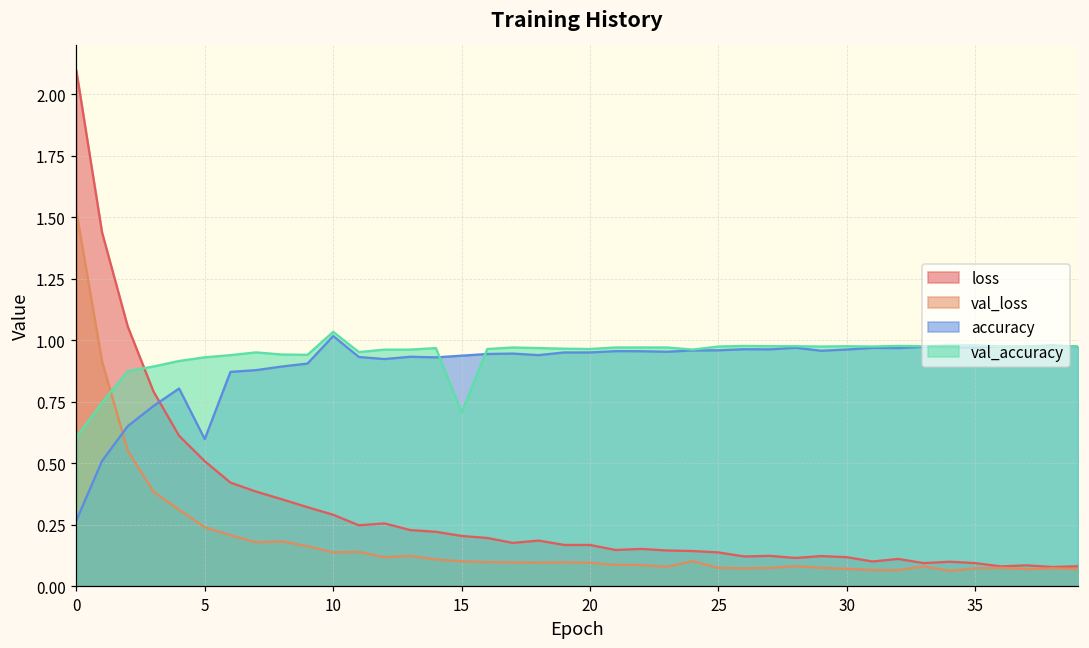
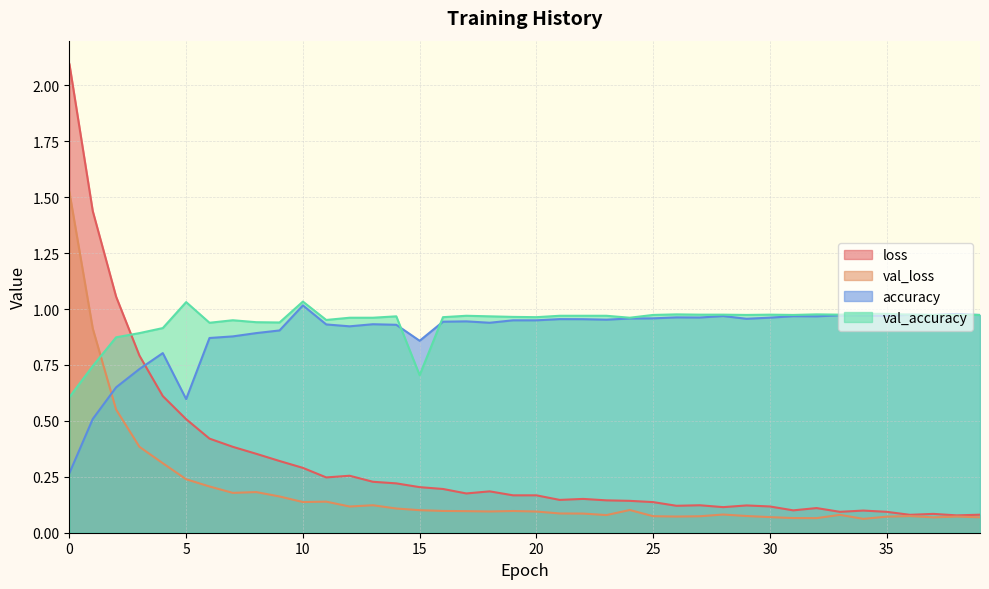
val_accuracy, 5: 0.93 -> 1.03
accuracy, 15: 0.94 -> 0.86
